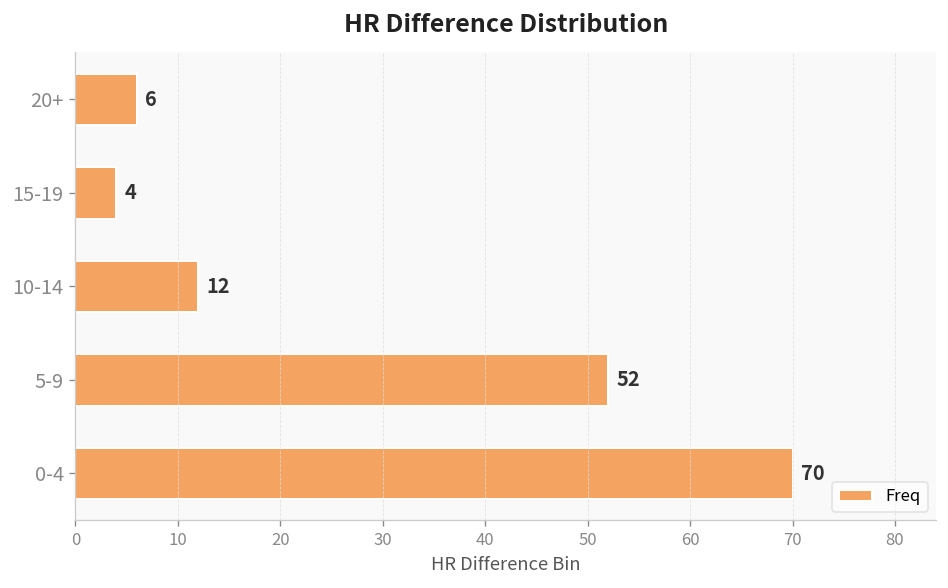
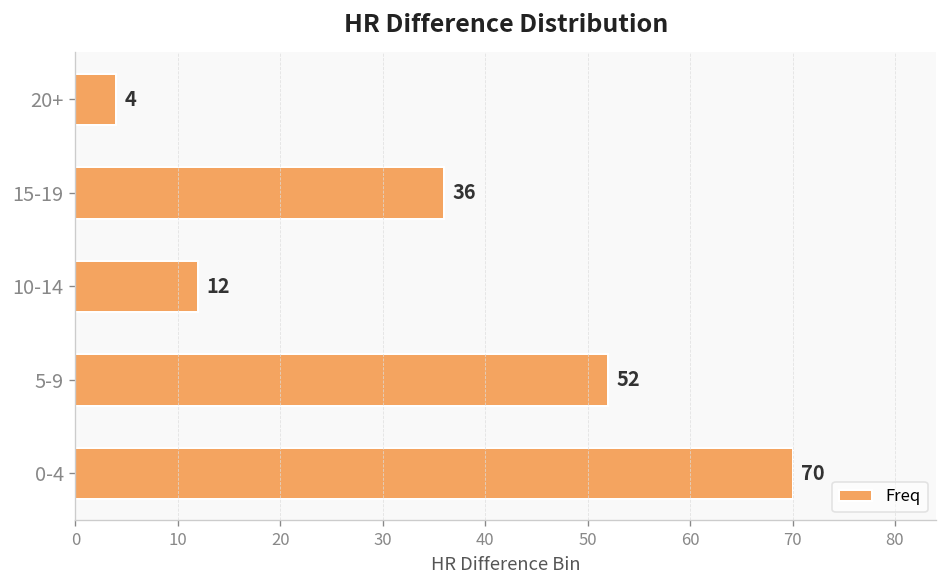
20+: 6 -> 4
15-19: 4 -> 36
